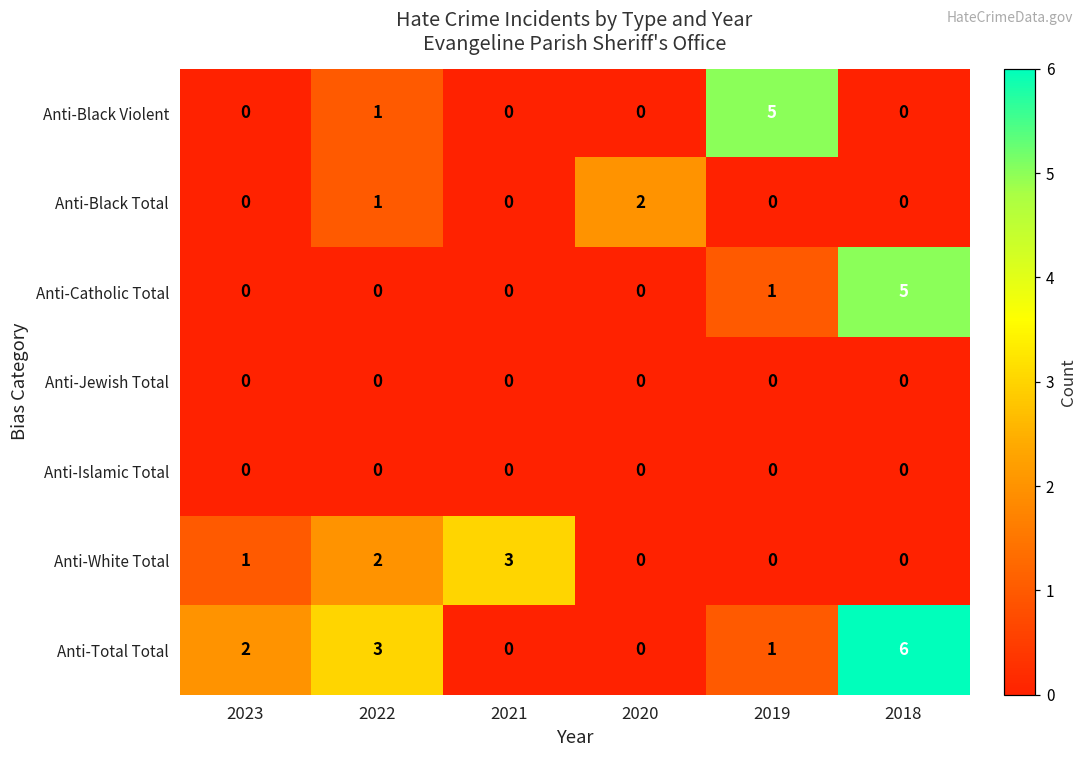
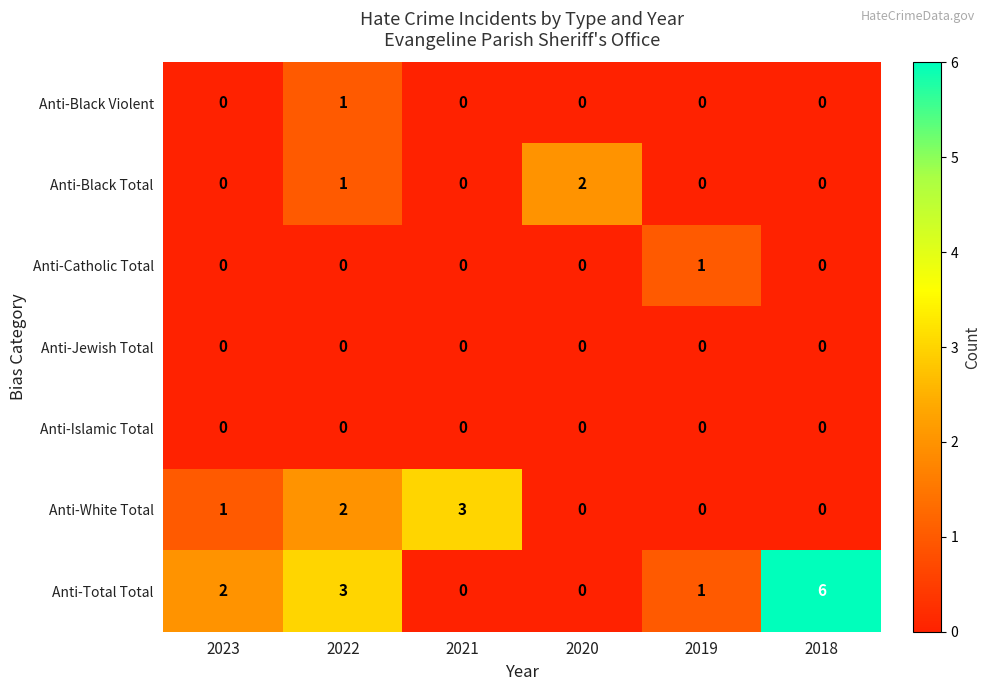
Anti-Black Violent, 2019: 5 -> 0
Anti-Catholic Total, 2018: 5 -> 0
